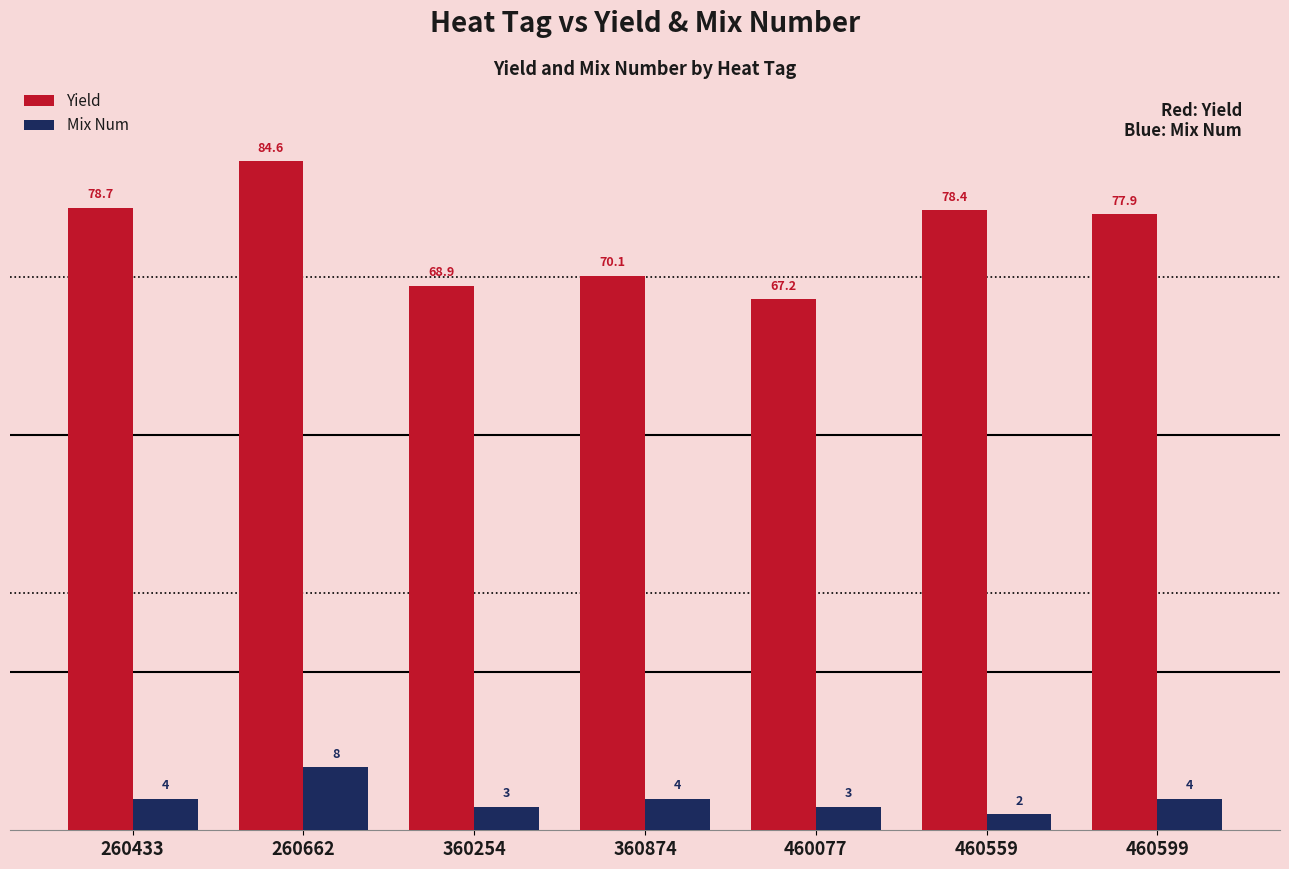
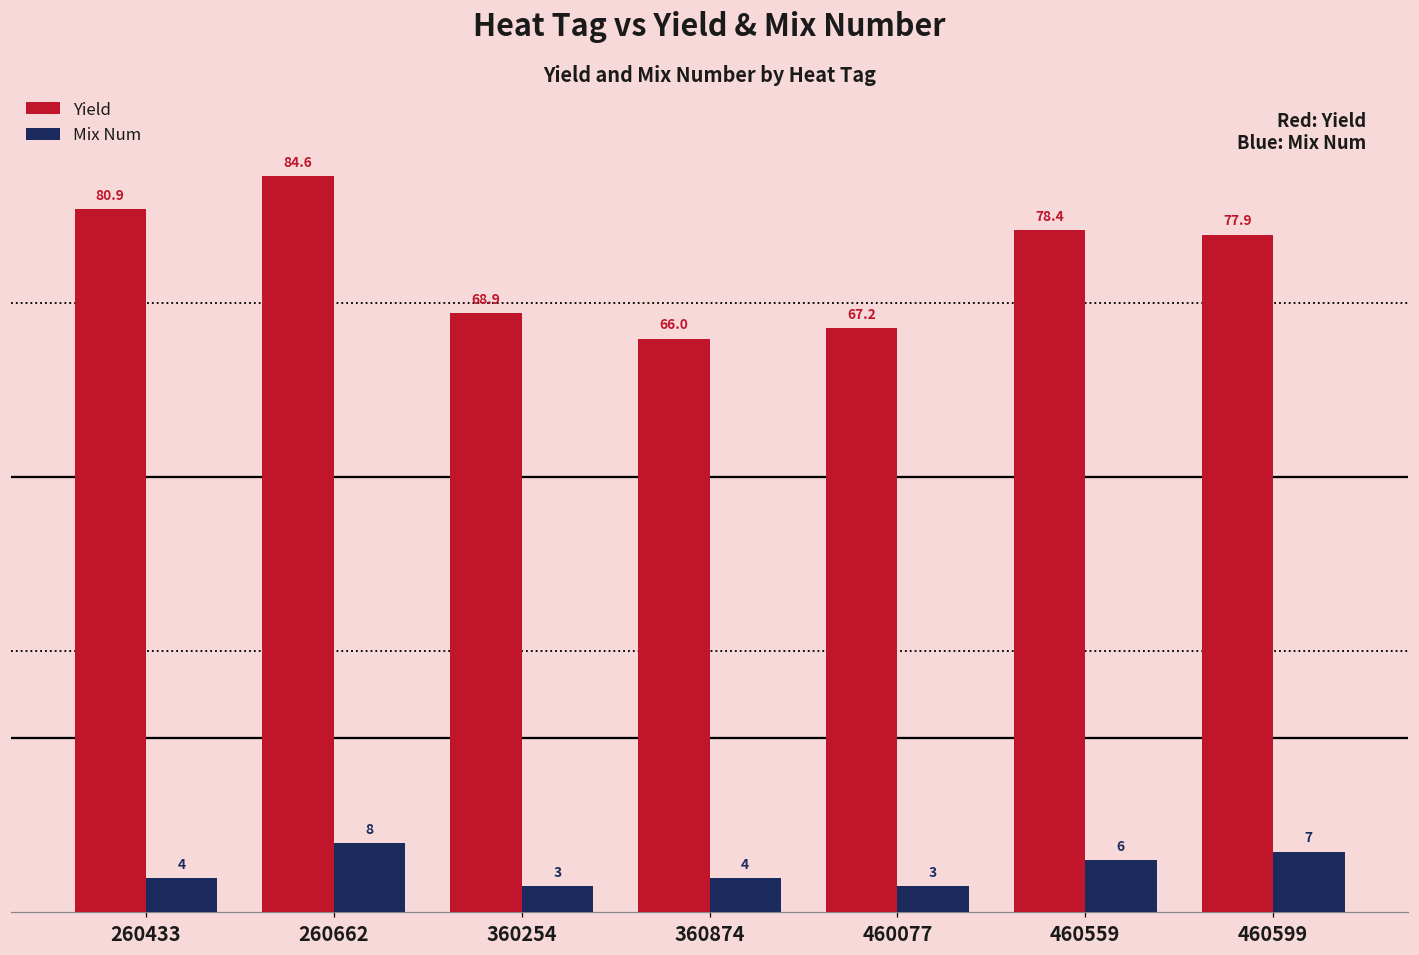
Yield, 260433: 78.7 -> 80.9
Yield, 360874: 70.1 -> 66.0
Mix Num, 460559: 2 -> 6
Mix Num, 460599: 4 -> 7
